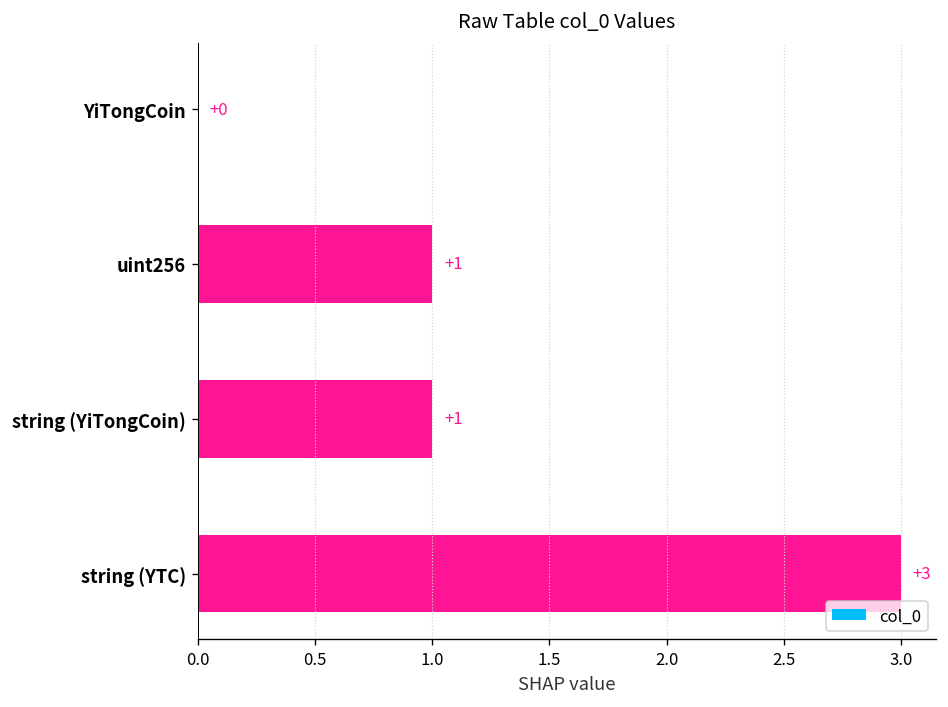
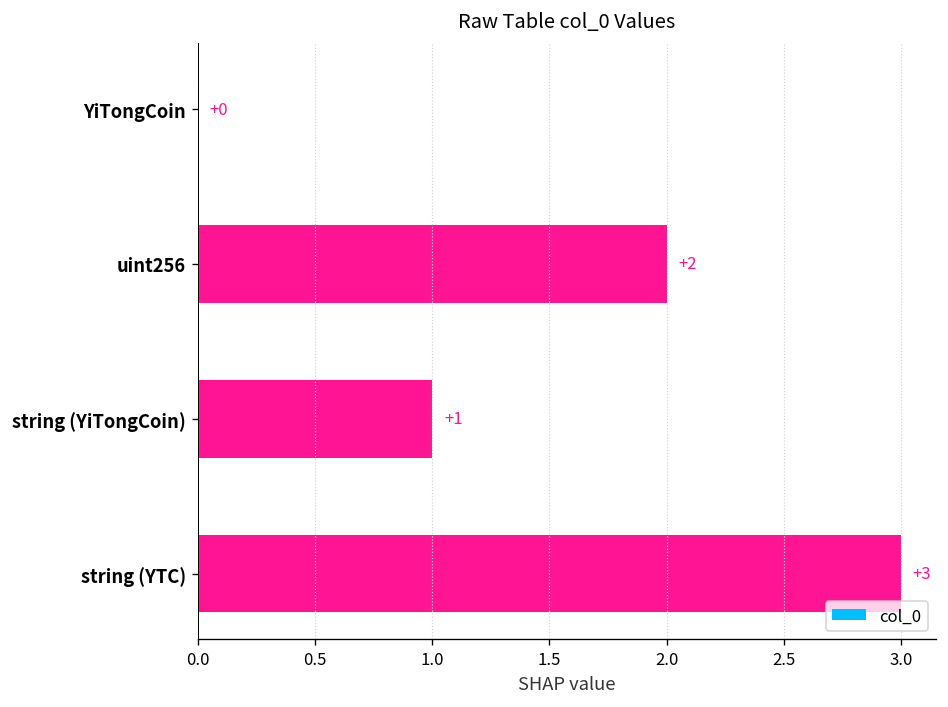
uint256: +1 -> +2
